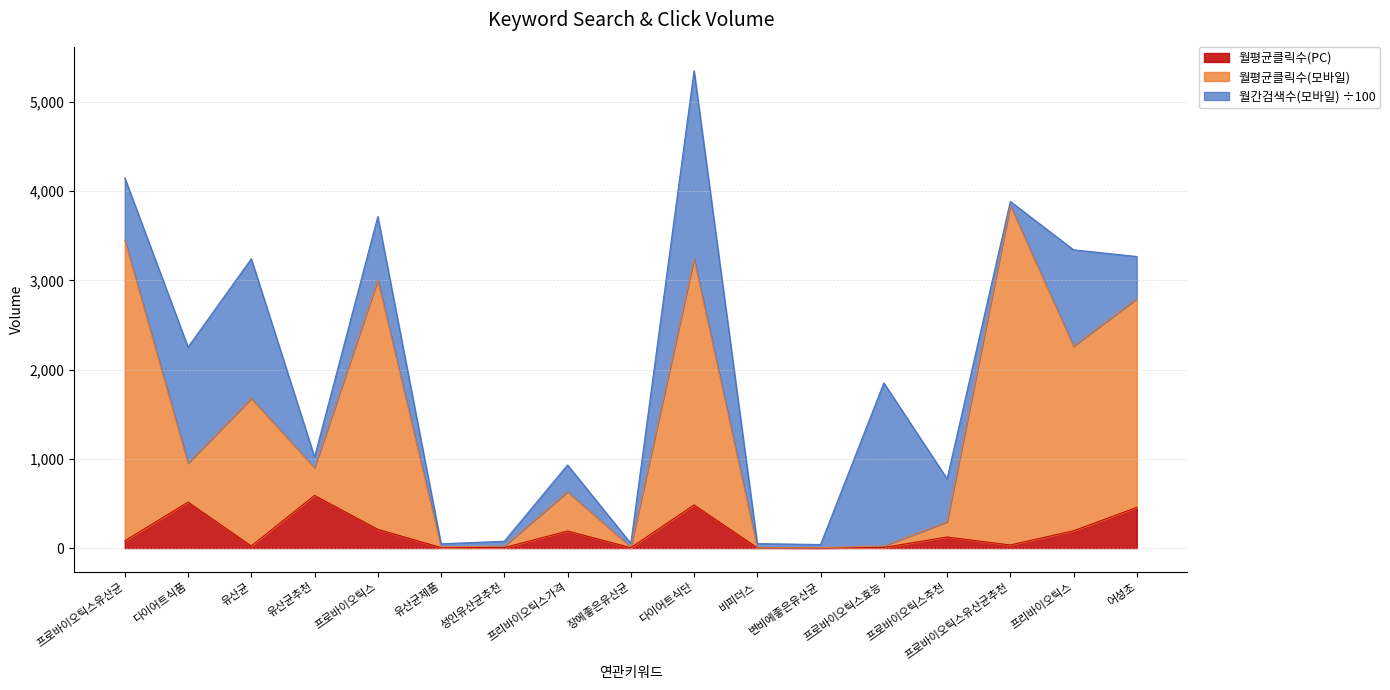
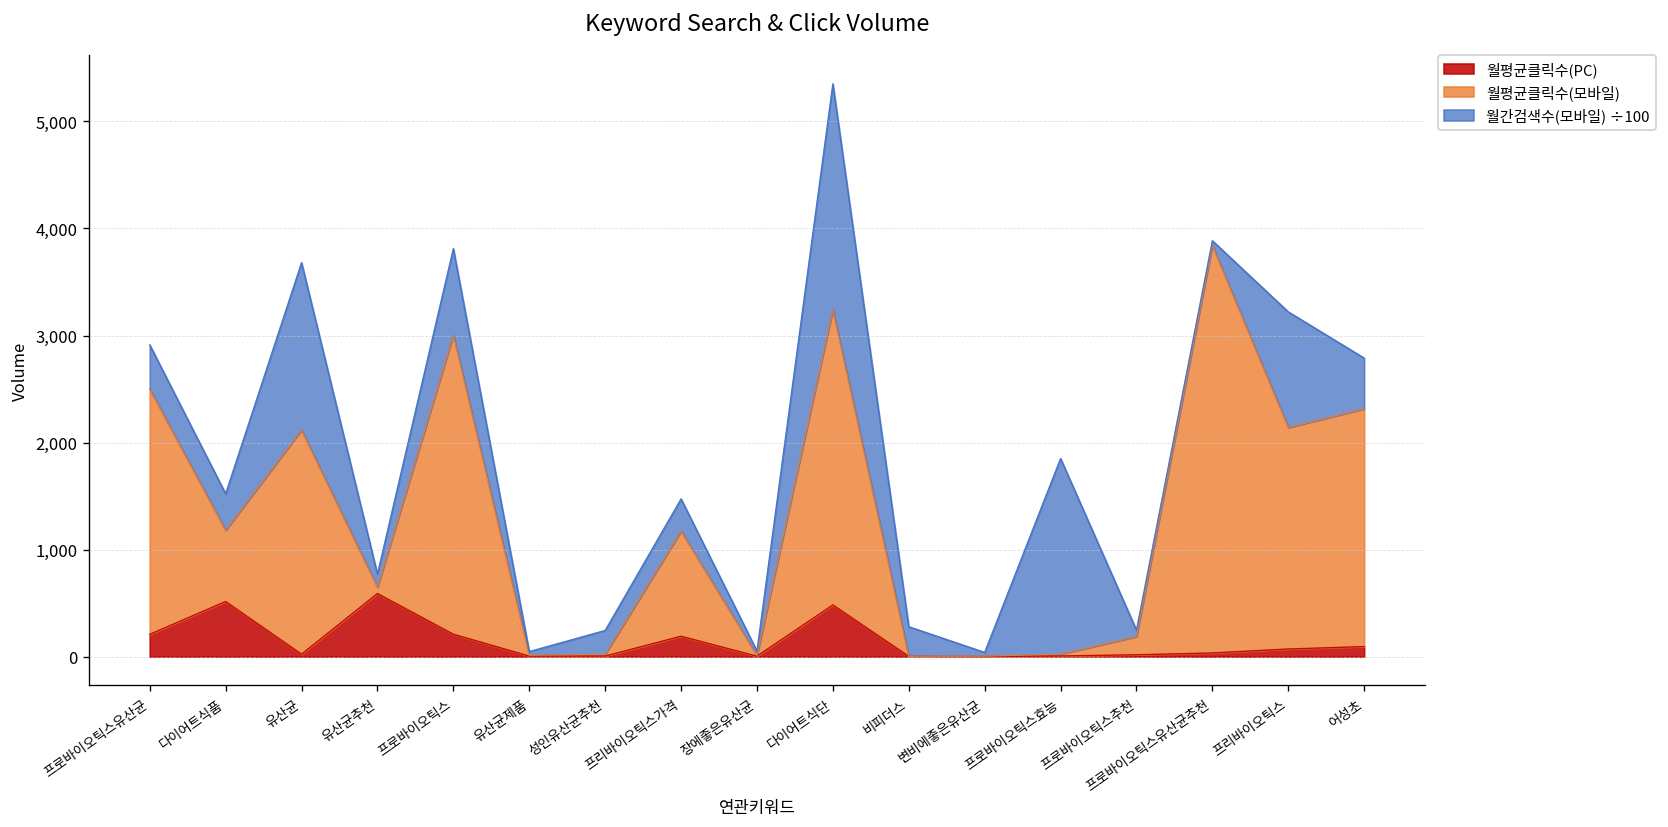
월평균클릭수(PC), 프로바이오틱스유산균: 100 -> 200
월평균클릭수(모바일), 프로바이오틱스유산균: 3,400 -> 2,300
월간검색수(모바일) ÷100, 프로바이오틱스유산균: 700 -> 400
월평균클릭수(모바일), 다이어트식품: 400 -> 700
월간검색수(모바일) ÷100, 다이어트식품: 1,300 -> 300
월평균클릭수(모바일), 유산균: 1,700 -> 2,100
월평균클릭수(모바일), 유산균추천: 300 -> 100
월간검색수(모바일) ÷100, 프로바이오틱스: 700 -> 800
월간검색수(모바일) ÷100, 성인유산균추천: 100 -> 200
월평균클릭수(모바일), 프리바이오틱스가격: 400 -> 1,000
월간검색수(모바일) ÷100, 비피더스: 0 -> 300
월평균클릭수(PC), 프로바이오틱스추천: 100 -> 0
월간검색수(모바일) ÷100, 프로바이오틱스추천: 500 -> 100
월평균클릭수(PC), 프리바이오틱스: 200 -> 100
월평균클릭수(PC), 어성초: 500 -> 100
월평균클릭수(모바일), 어성초: 2,300 -> 2,200
